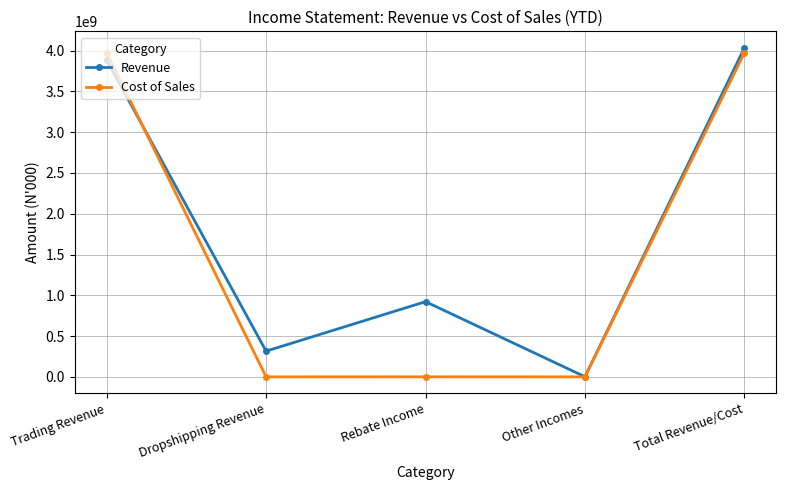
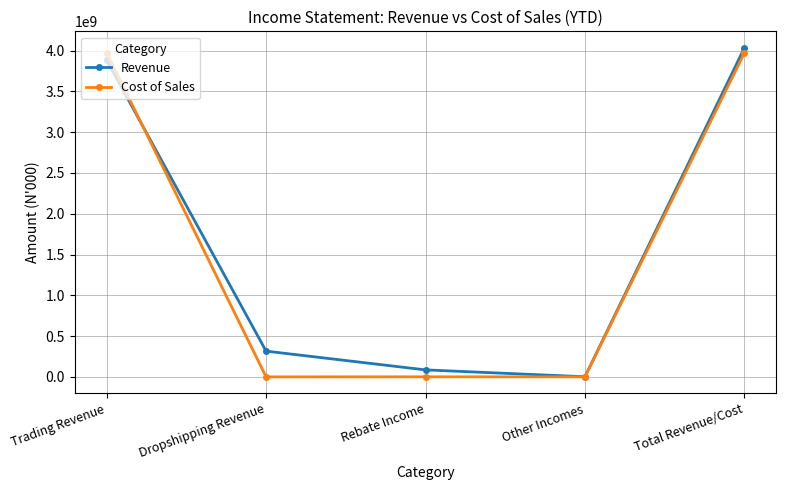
Revenue, Rebate Income: 900000000 -> 100000000
